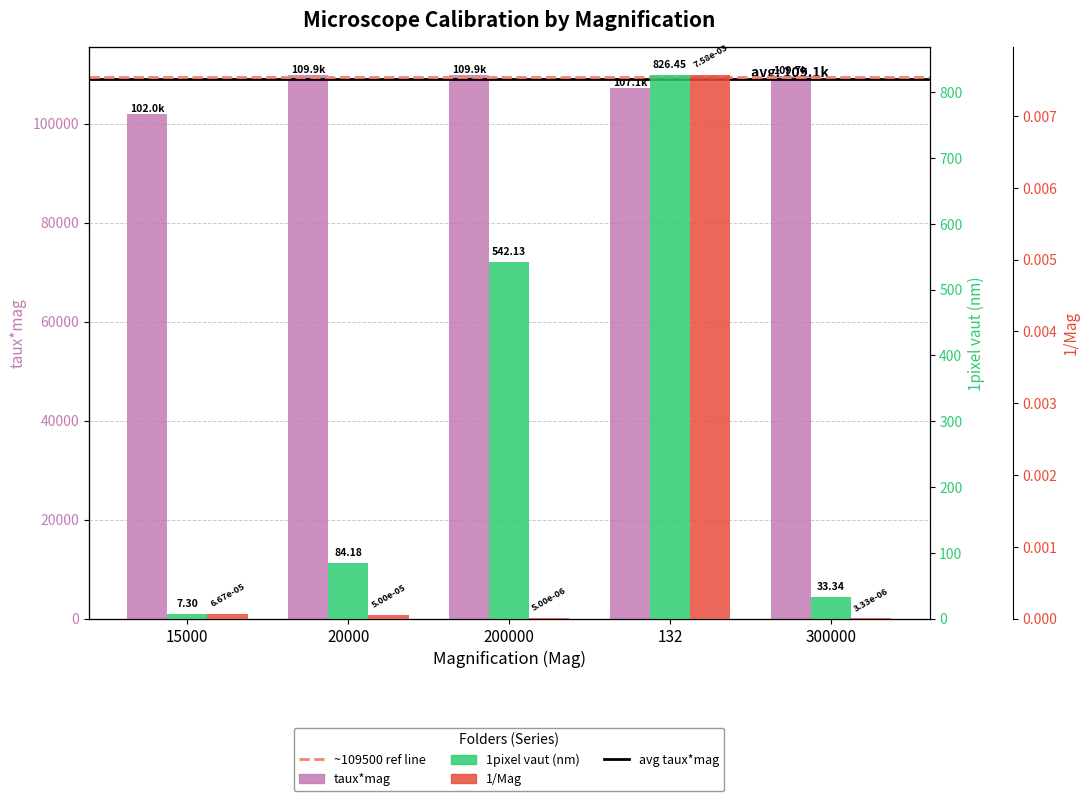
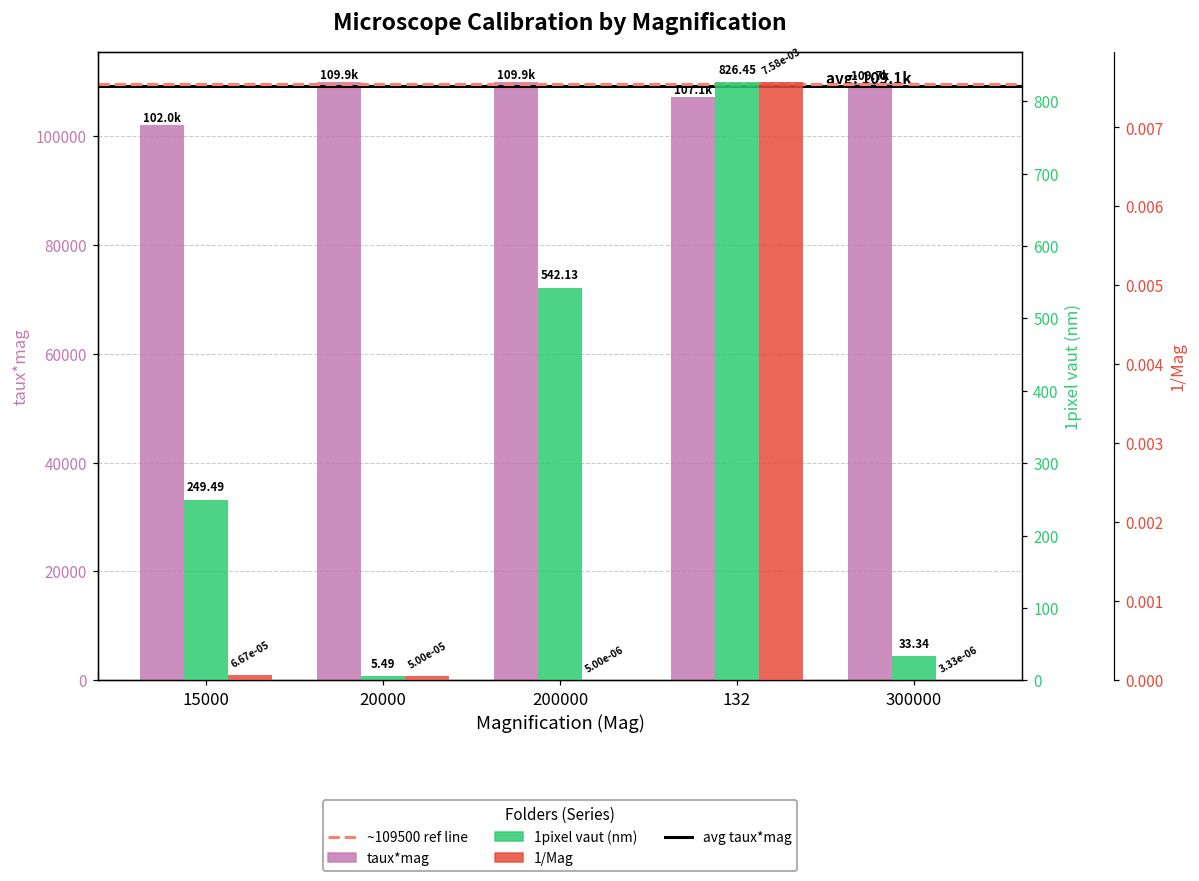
1pixel vaut (nm), 15000: 7.30 -> 249.49
1pixel vaut (nm), 20000: 84.18 -> 5.49
